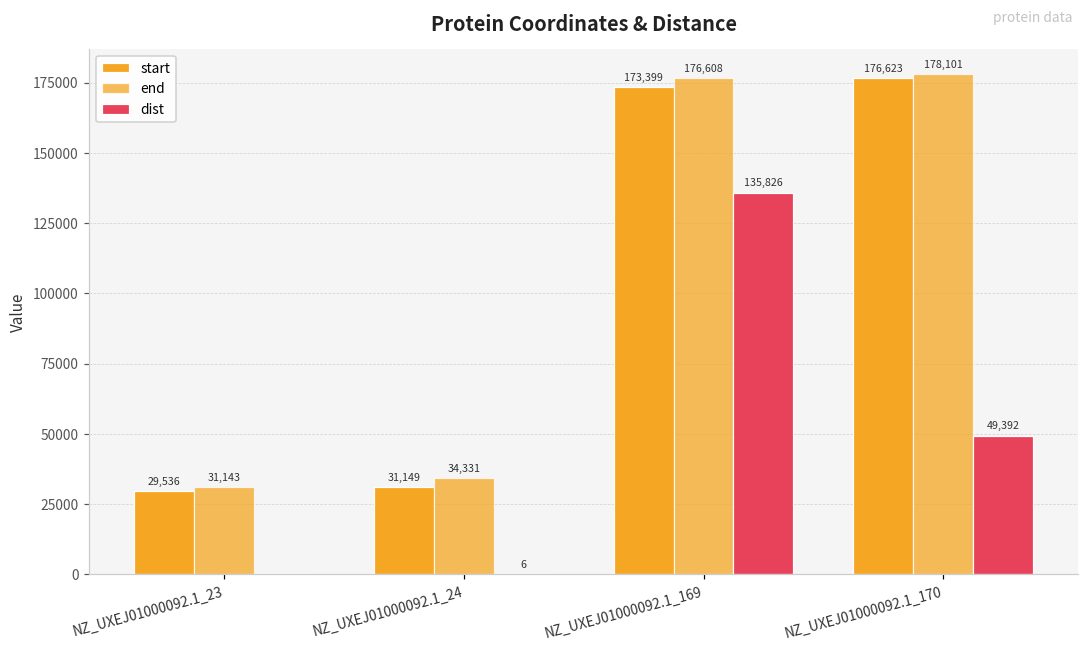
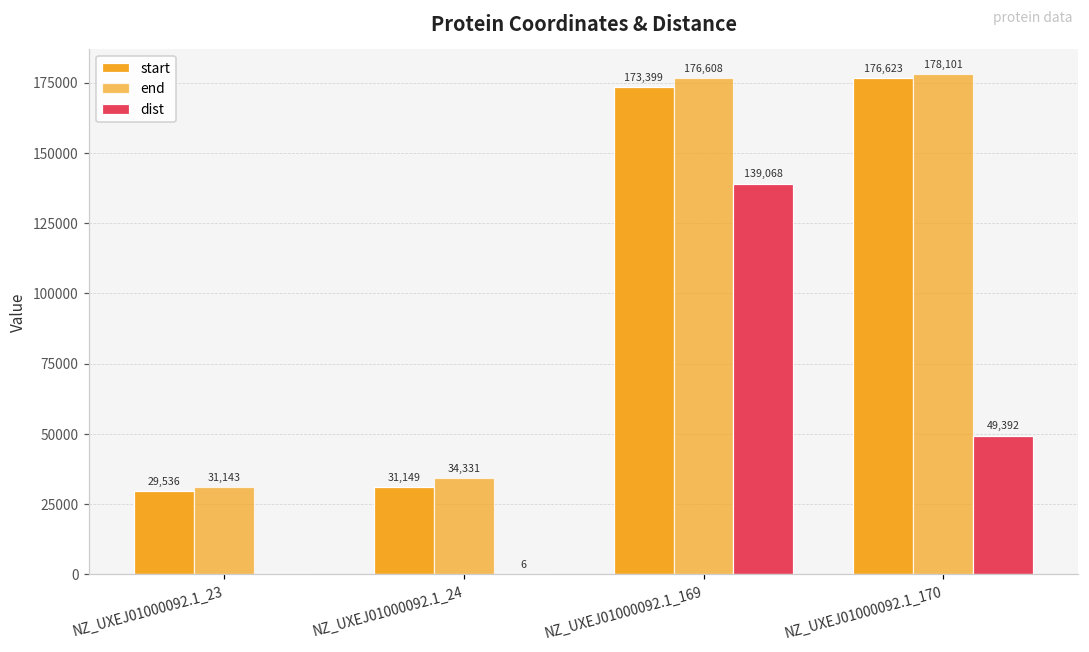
dist, NZ_UXEJ01000092.1_169: 135,826 -> 139,068
